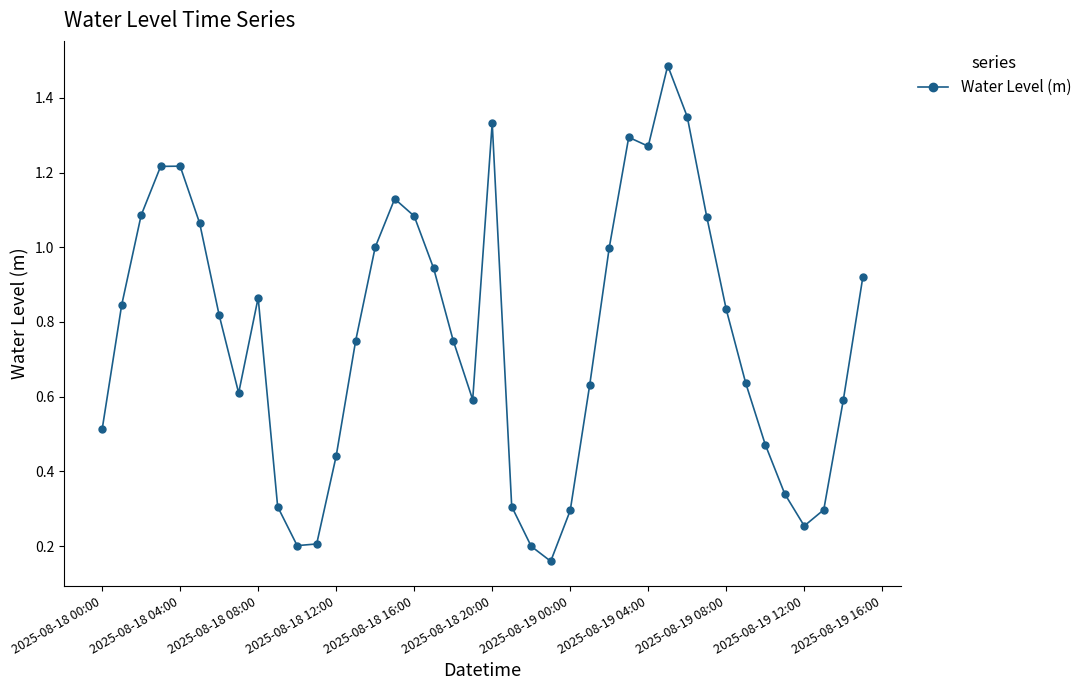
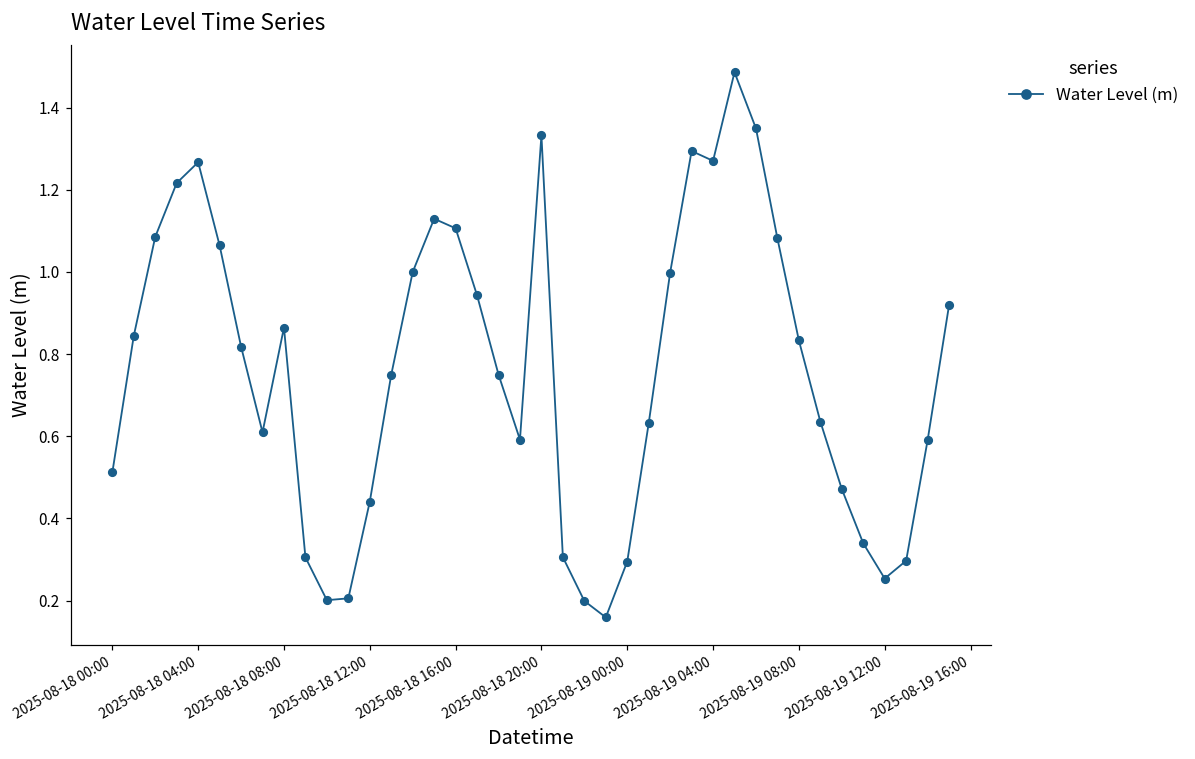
2025-08-18 04:00: 1.22 -> 1.27
2025-08-18 16:00: 1.08 -> 1.11
